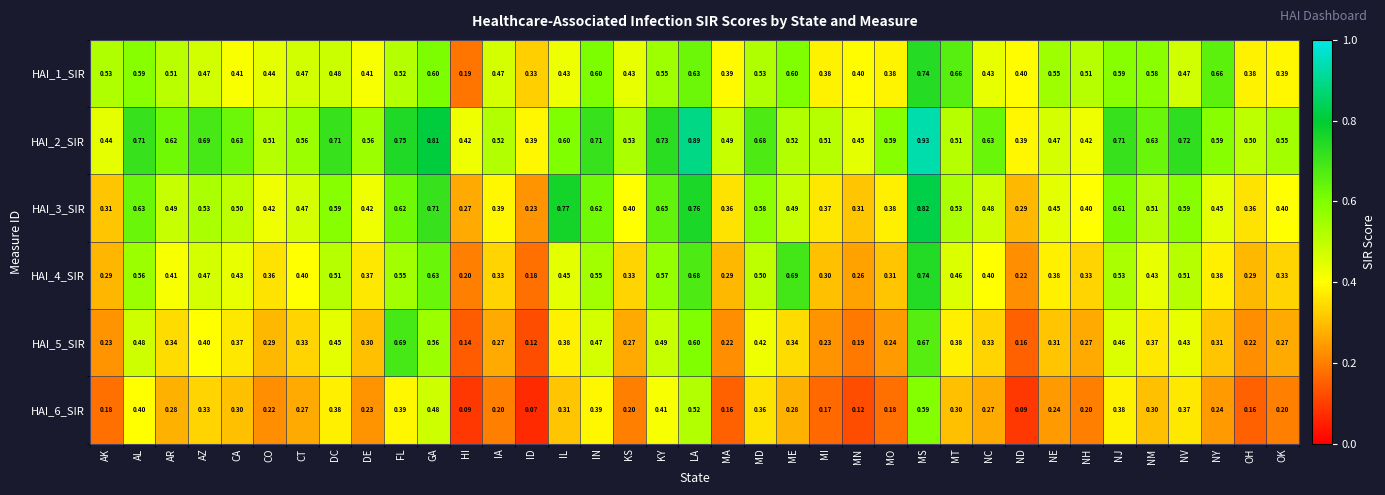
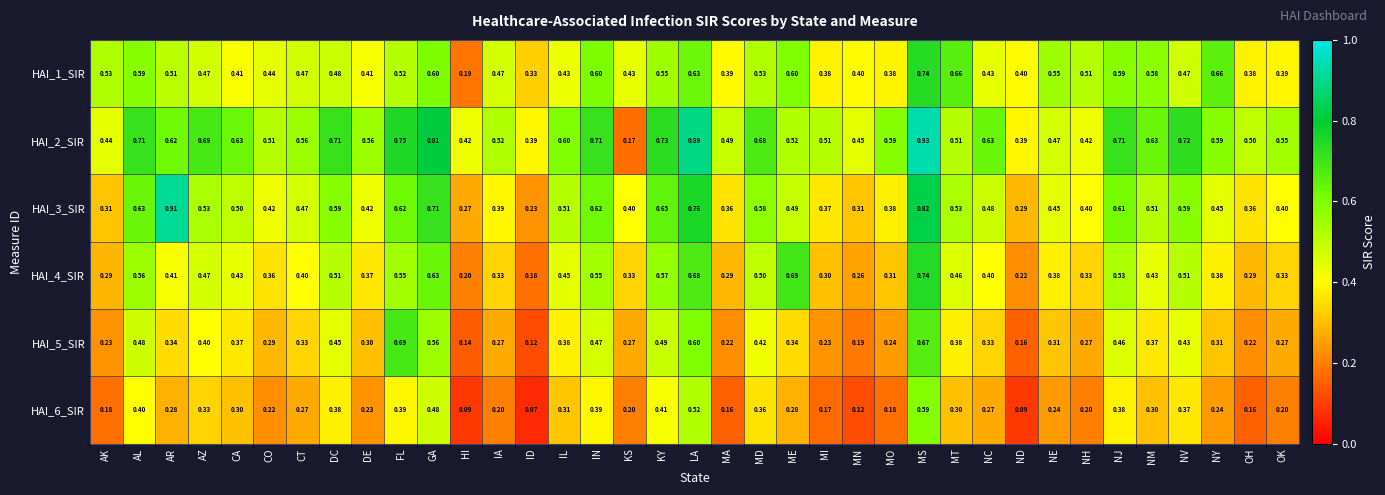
HAI_2_SIR, KS: 0.53 -> 0.17
HAI_3_SIR, AR: 0.49 -> 0.91
HAI_3_SIR, IL: 0.77 -> 0.51
